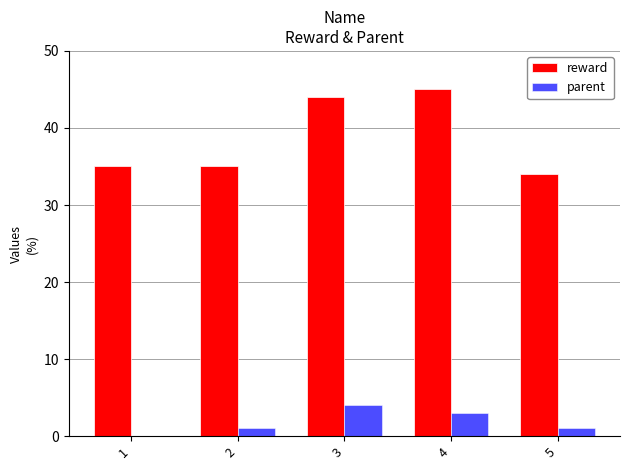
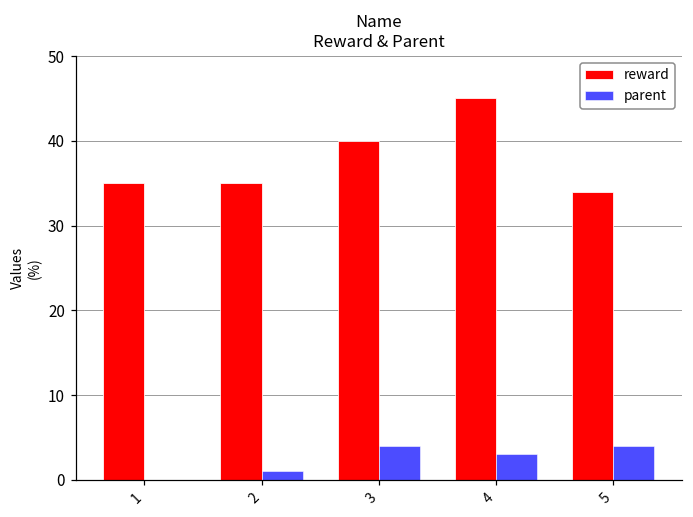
reward, 3: 44 -> 40
parent, 5: 1 -> 4
